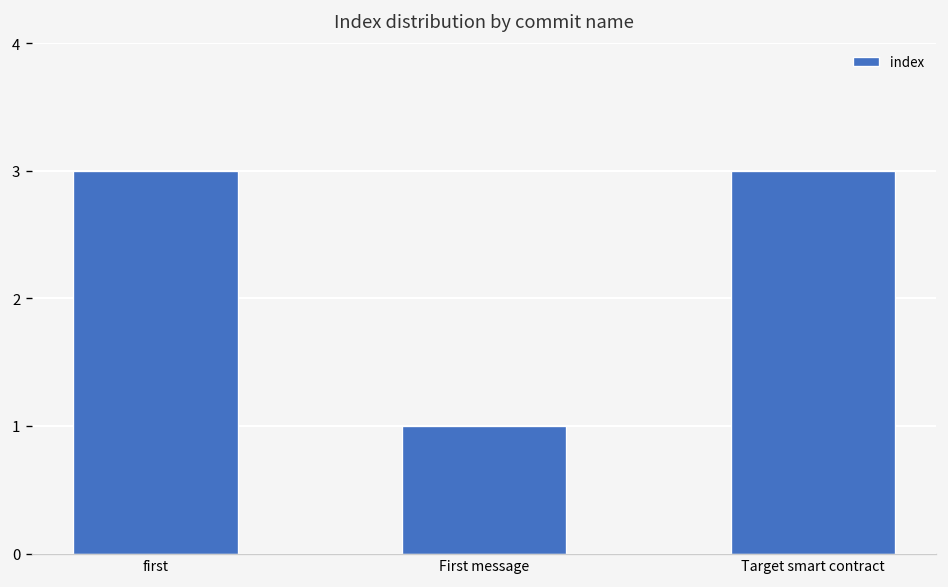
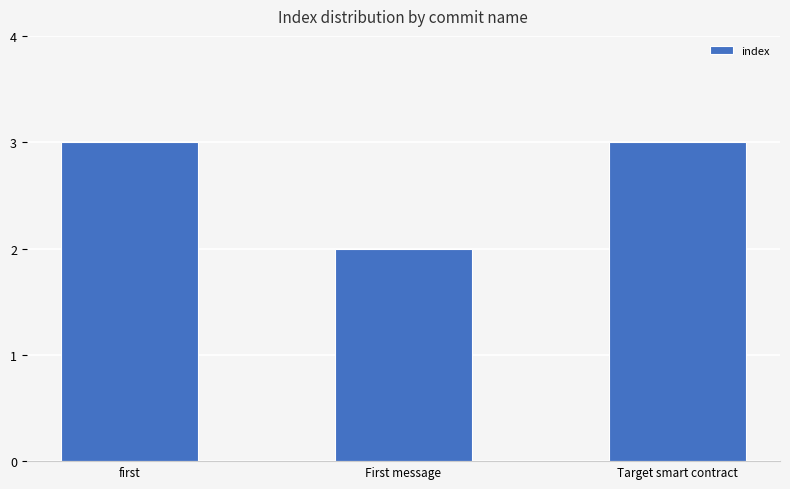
First message: 1 -> 2
